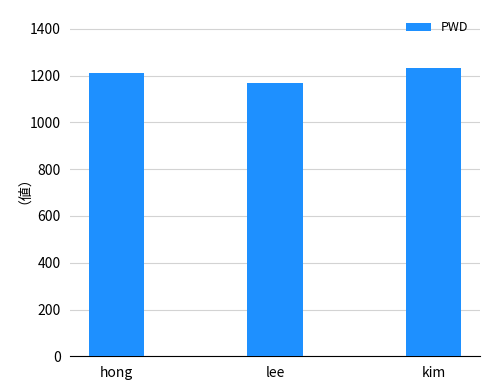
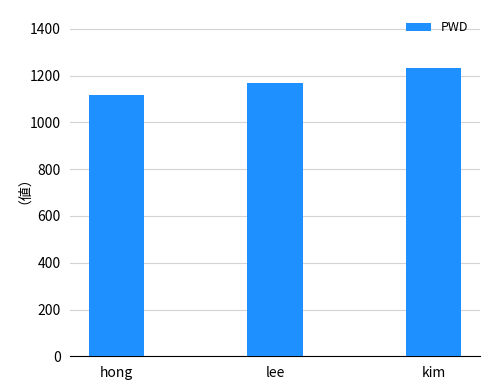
hong: 1210 -> 1120
